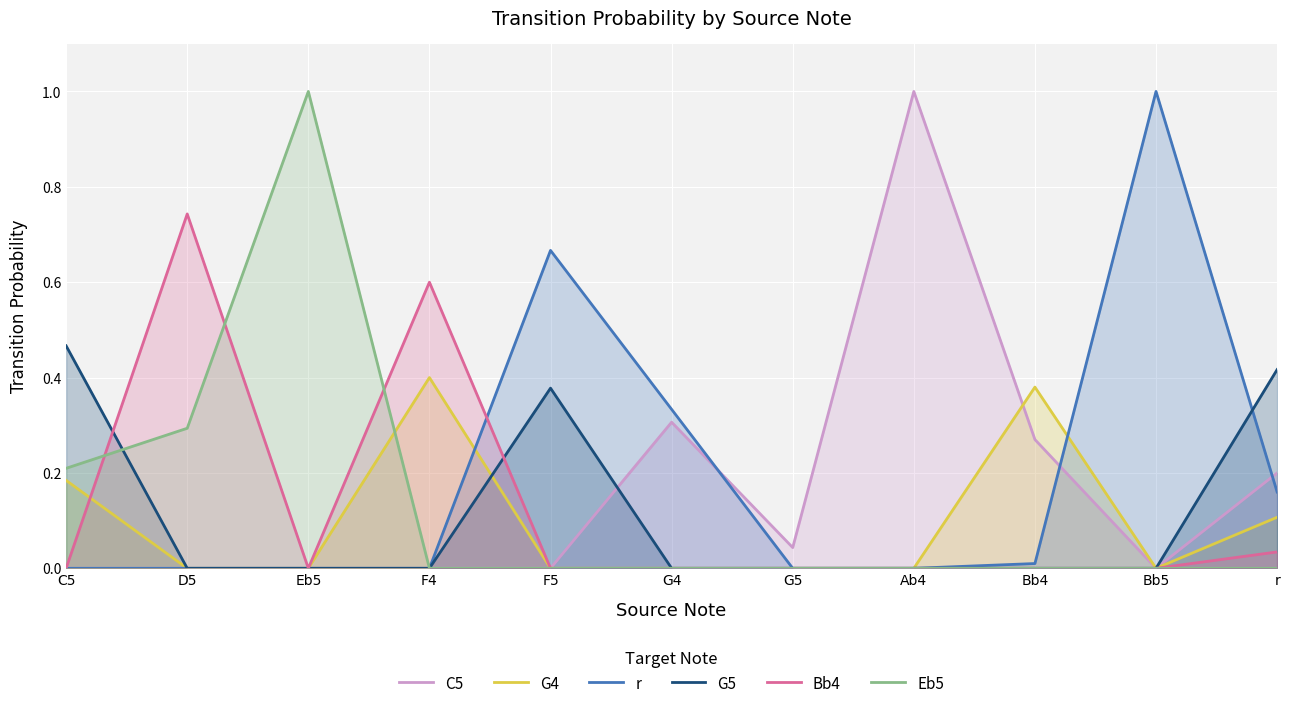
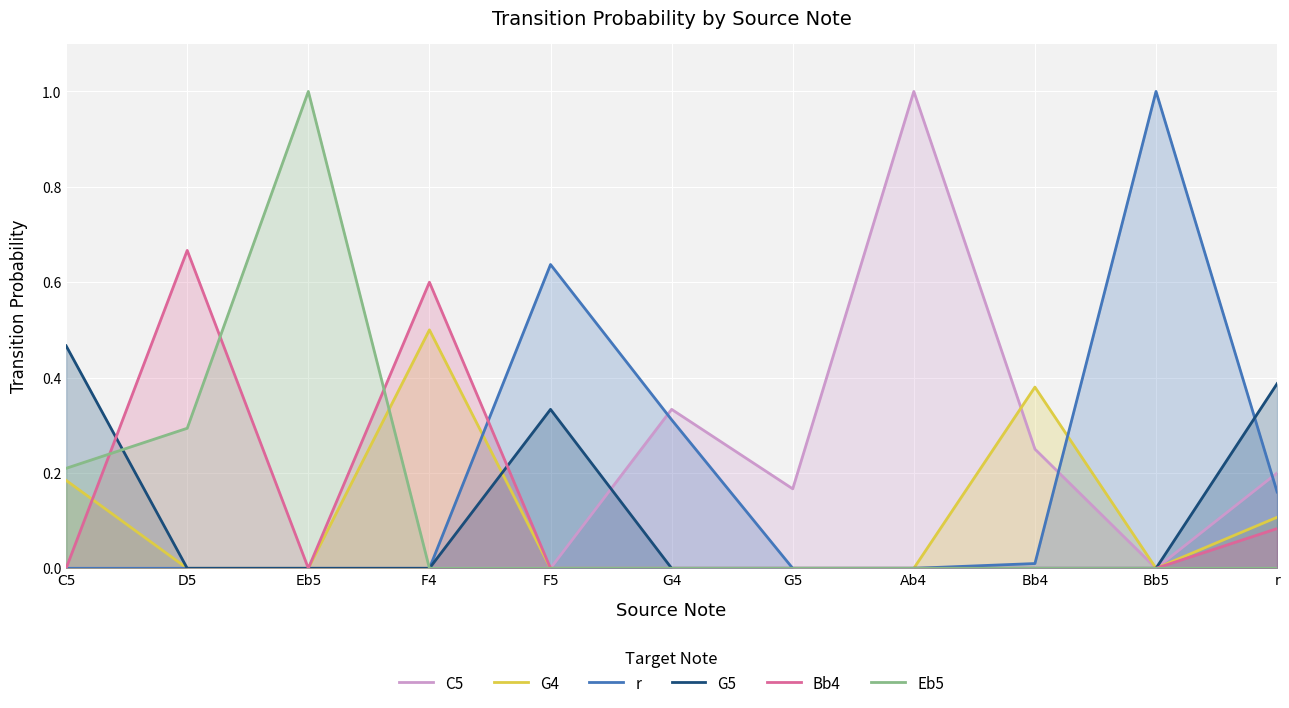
Bb4, D5: 0.74 -> 0.67
G4, F4: 0.4 -> 0.5
r, F5: 0.67 -> 0.64
G5, F5: 0.38 -> 0.33
C5, G4: 0.31 -> 0.33
r, G4: 0.33 -> 0.31
C5, G5: 0.04 -> 0.17
C5, Bb4: 0.27 -> 0.25
G5, r: 0.42 -> 0.39
Bb4, r: 0.03 -> 0.08
